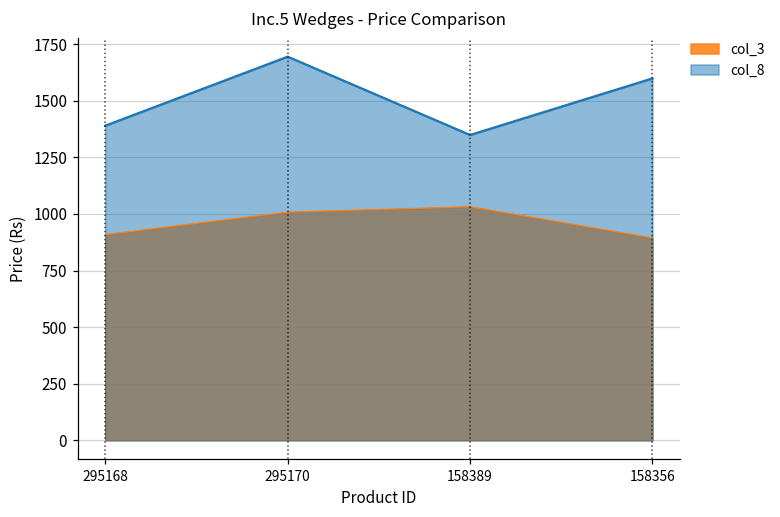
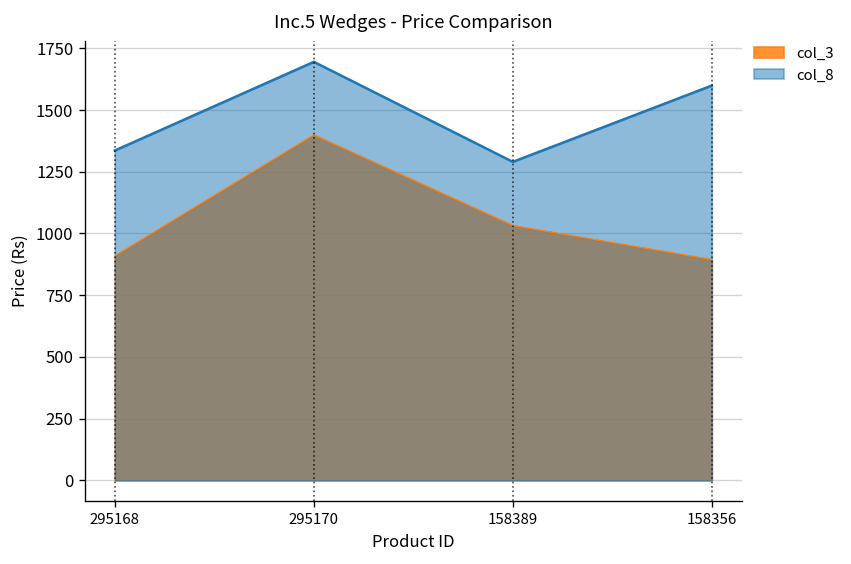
col_8, 295168: 1390 -> 1340
col_3, 295170: 1010 -> 1400
col_8, 158389: 1350 -> 1290
